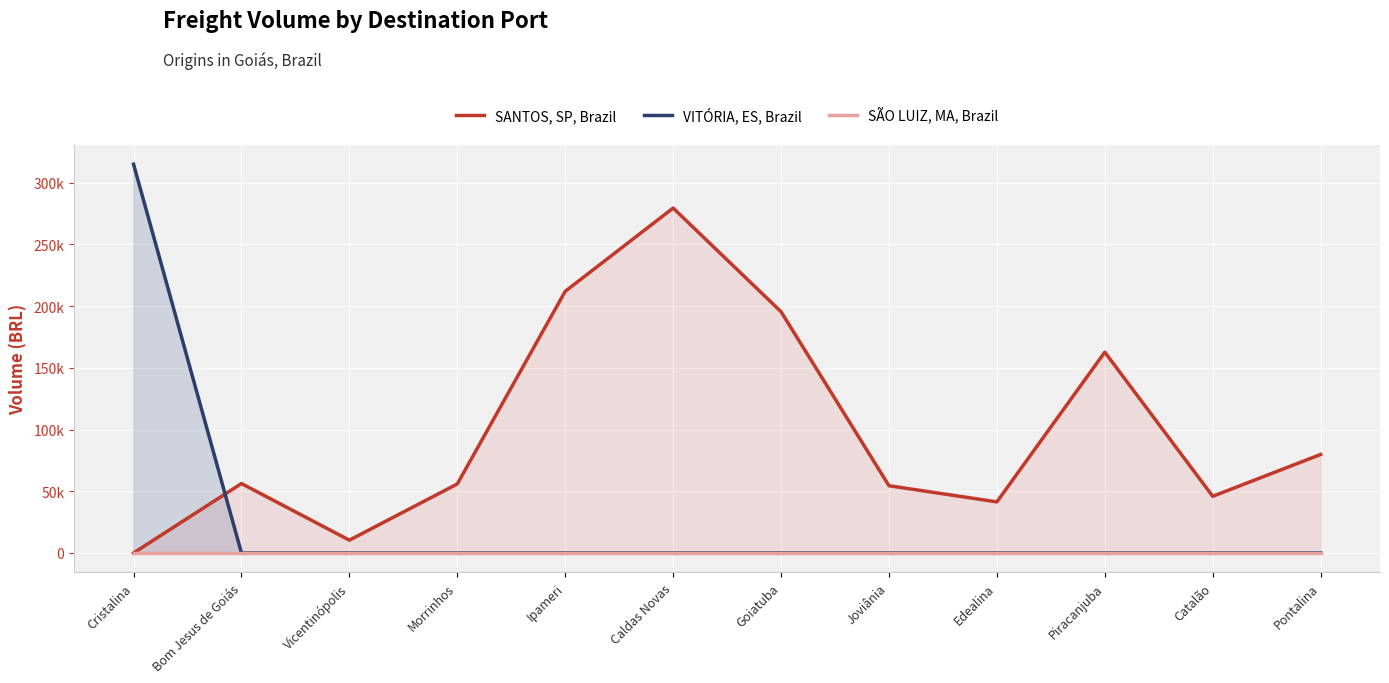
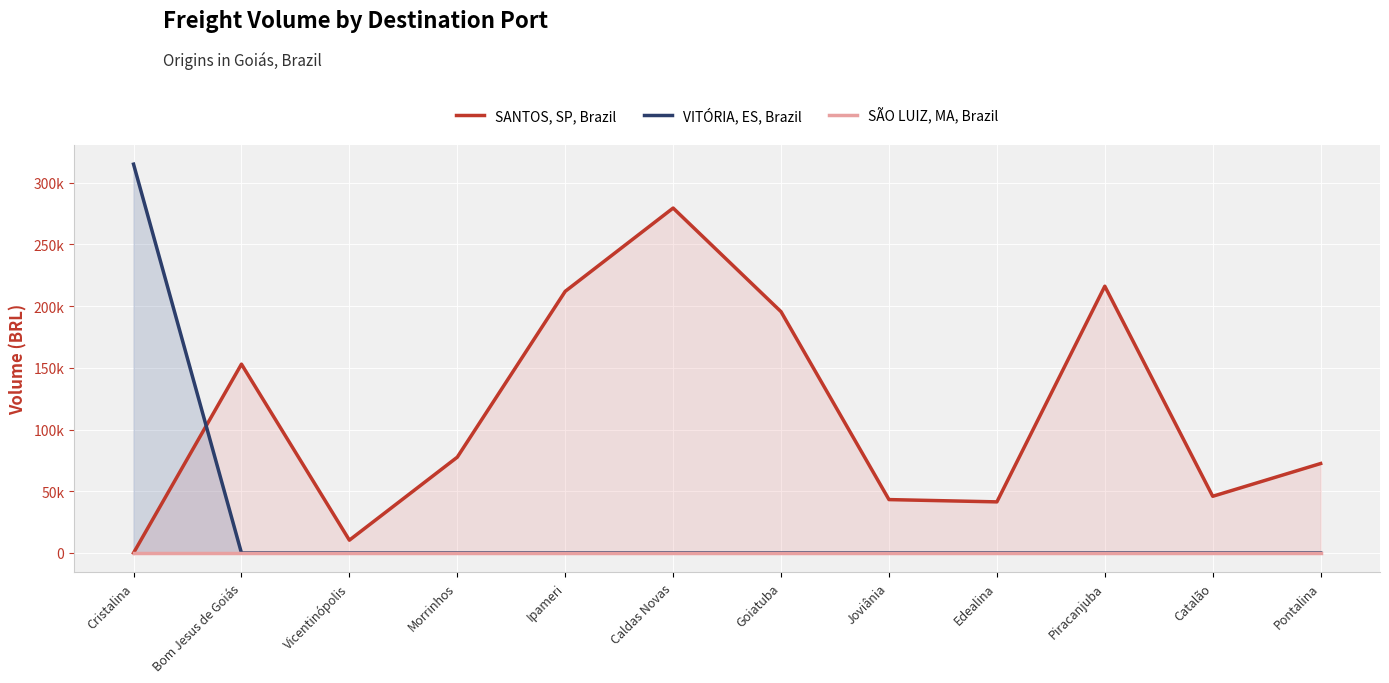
SANTOS, SP, Brazil, Bom Jesus de Goiás: 56000 -> 153000
SANTOS, SP, Brazil, Morrinhos: 56000 -> 78000
SANTOS, SP, Brazil, Joviânia: 54000 -> 43000
SANTOS, SP, Brazil, Piracanjuba: 163000 -> 216000
SANTOS, SP, Brazil, Pontalina: 80000 -> 72000
